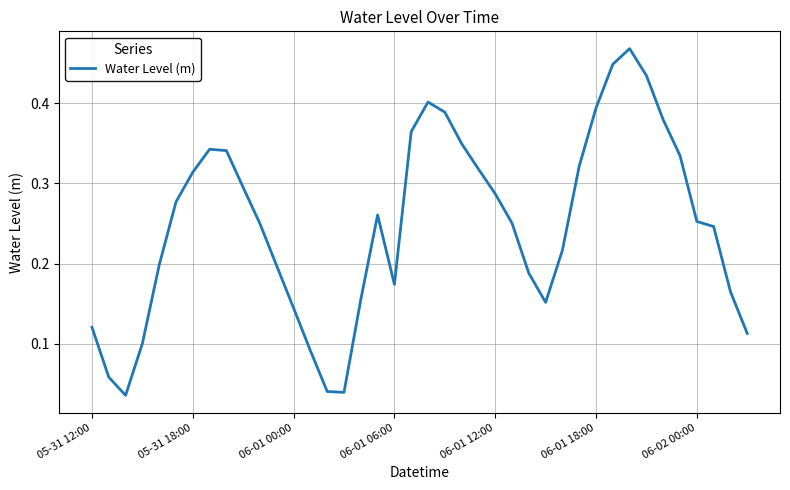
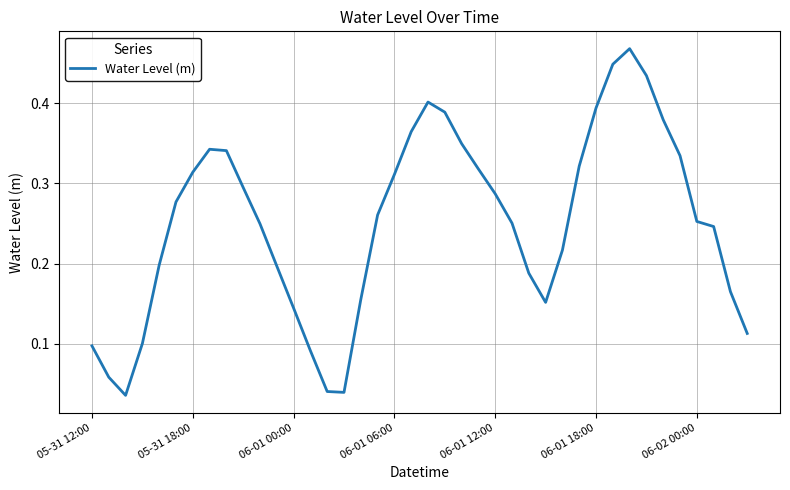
05-31 12:00: 0.12 -> 0.10
06-01 06:00: 0.17 -> 0.31
